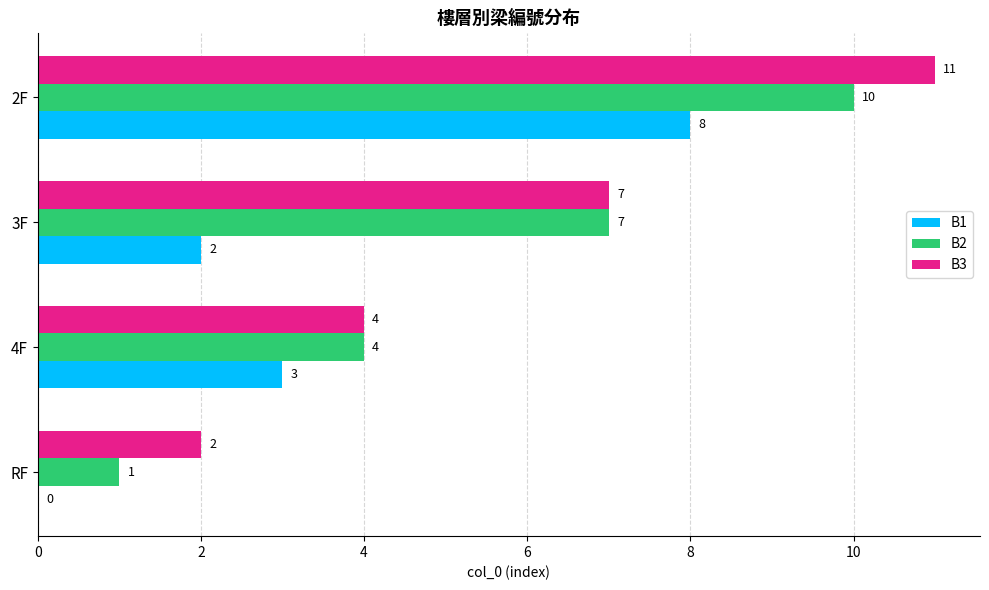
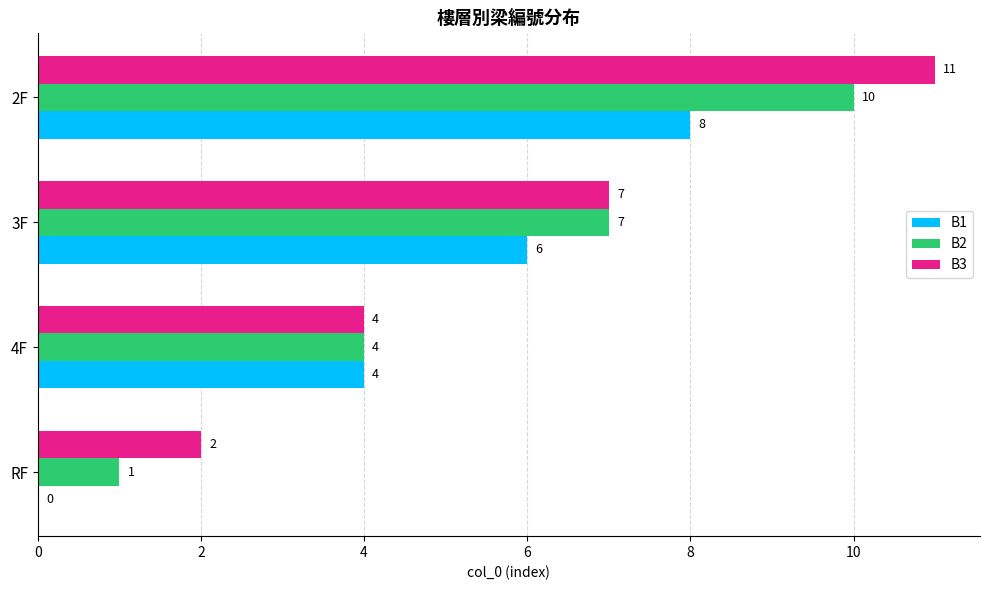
B1, 3F: 2 -> 6
B1, 4F: 3 -> 4
